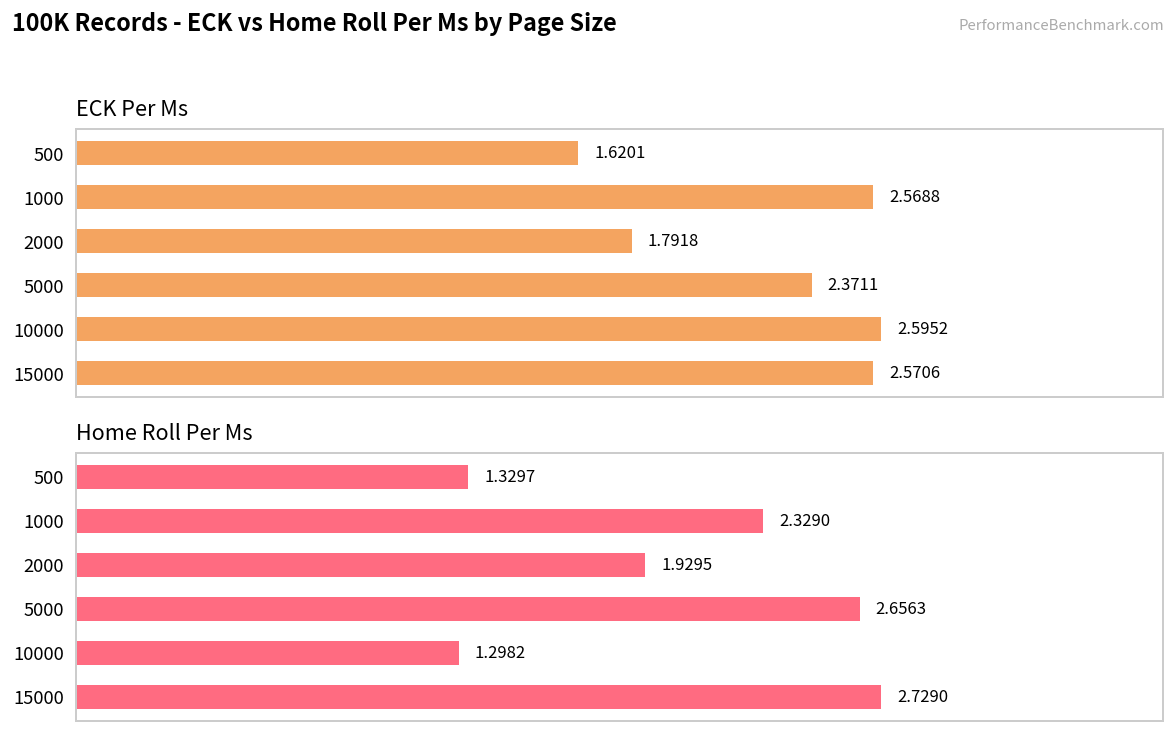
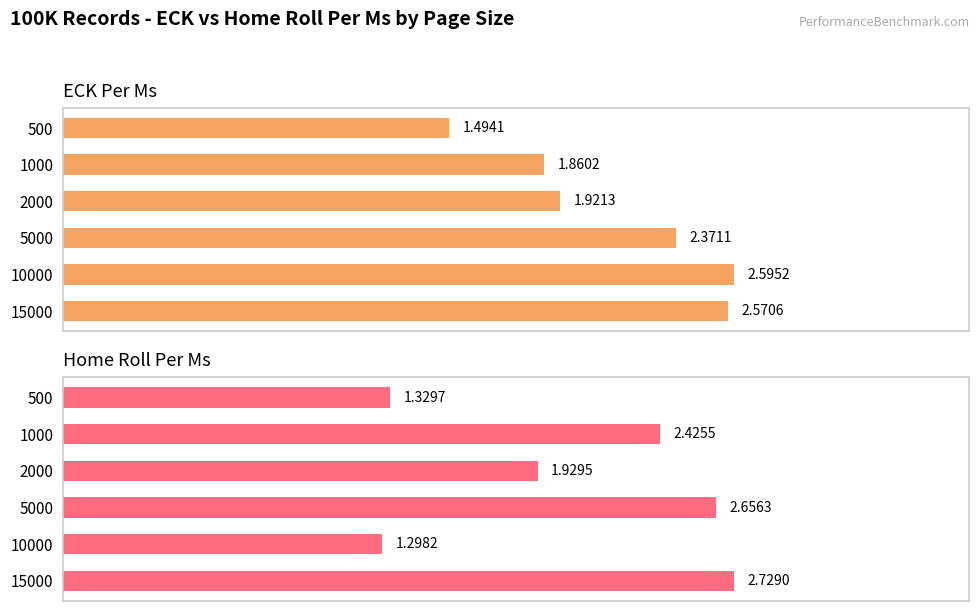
ECK Per Ms, 500: 1.6201 -> 1.4941
ECK Per Ms, 1000: 2.5688 -> 1.8602
ECK Per Ms, 2000: 1.7918 -> 1.9213
Home Roll Per Ms, 1000: 2.3290 -> 2.4255
